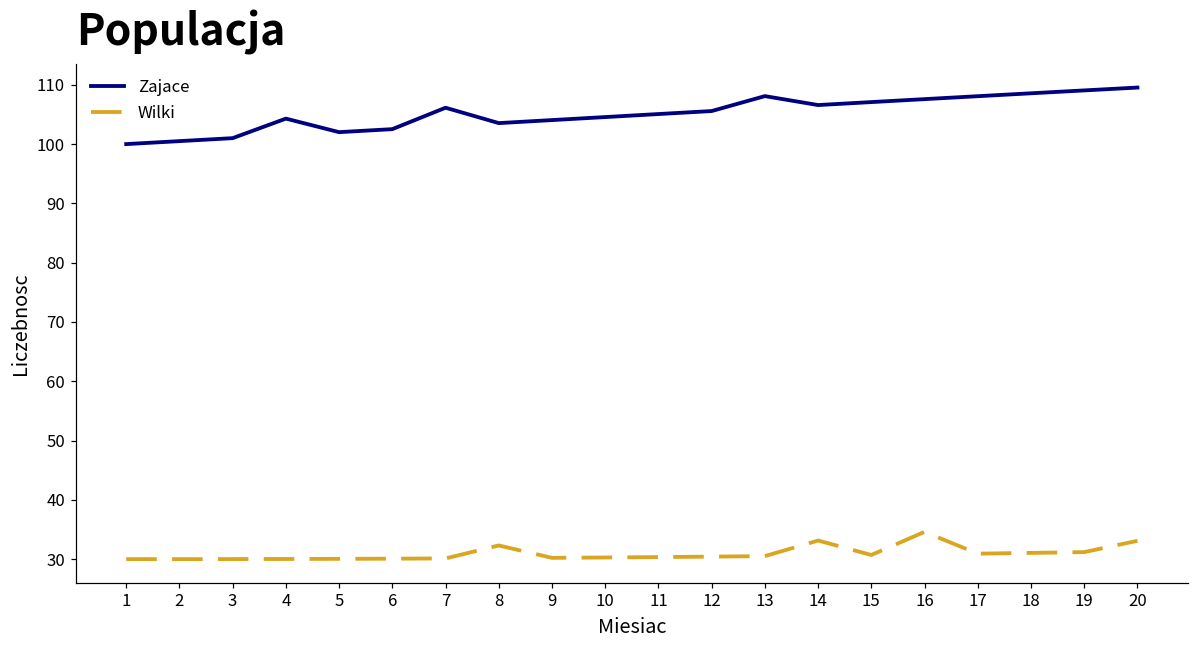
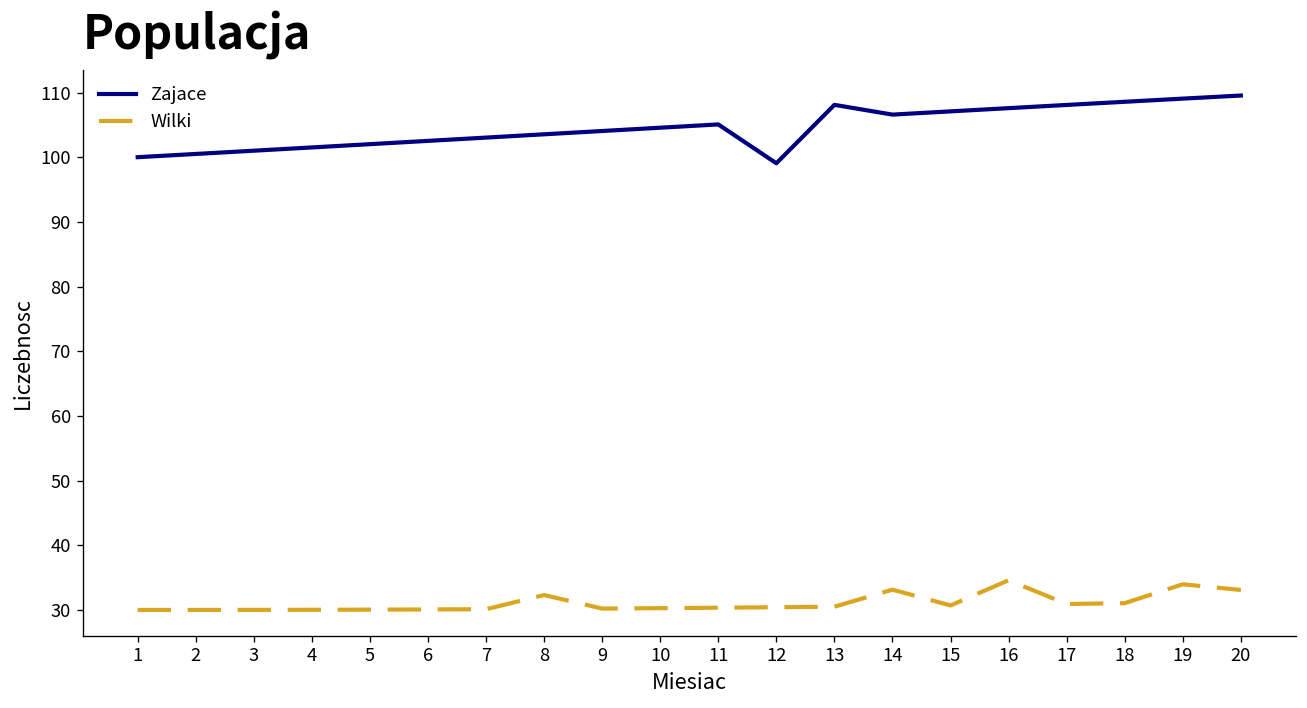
Zajace, 4: 104 -> 102
Zajace, 7: 106 -> 103
Zajace, 12: 106 -> 99
Wilki, 19: 31 -> 34
